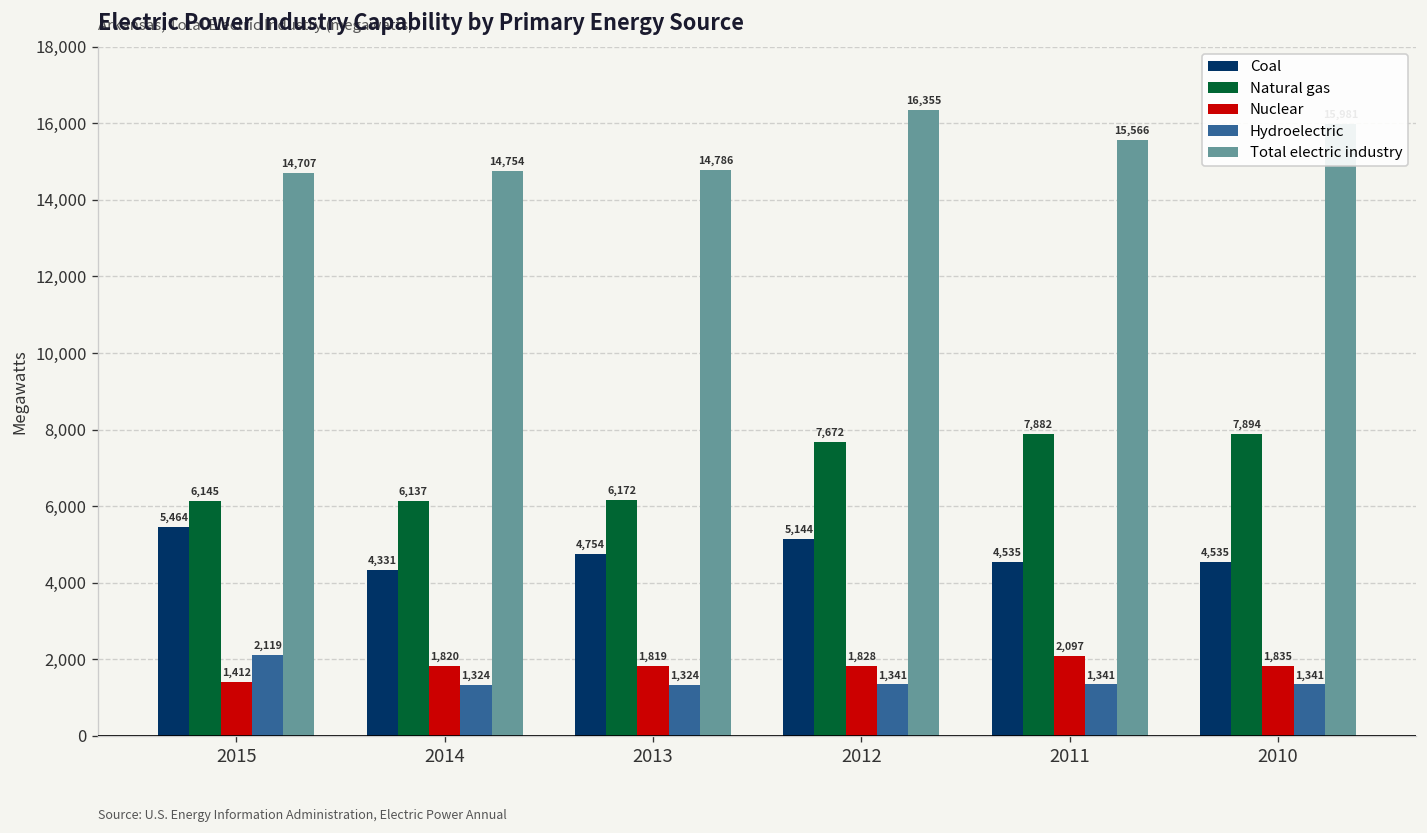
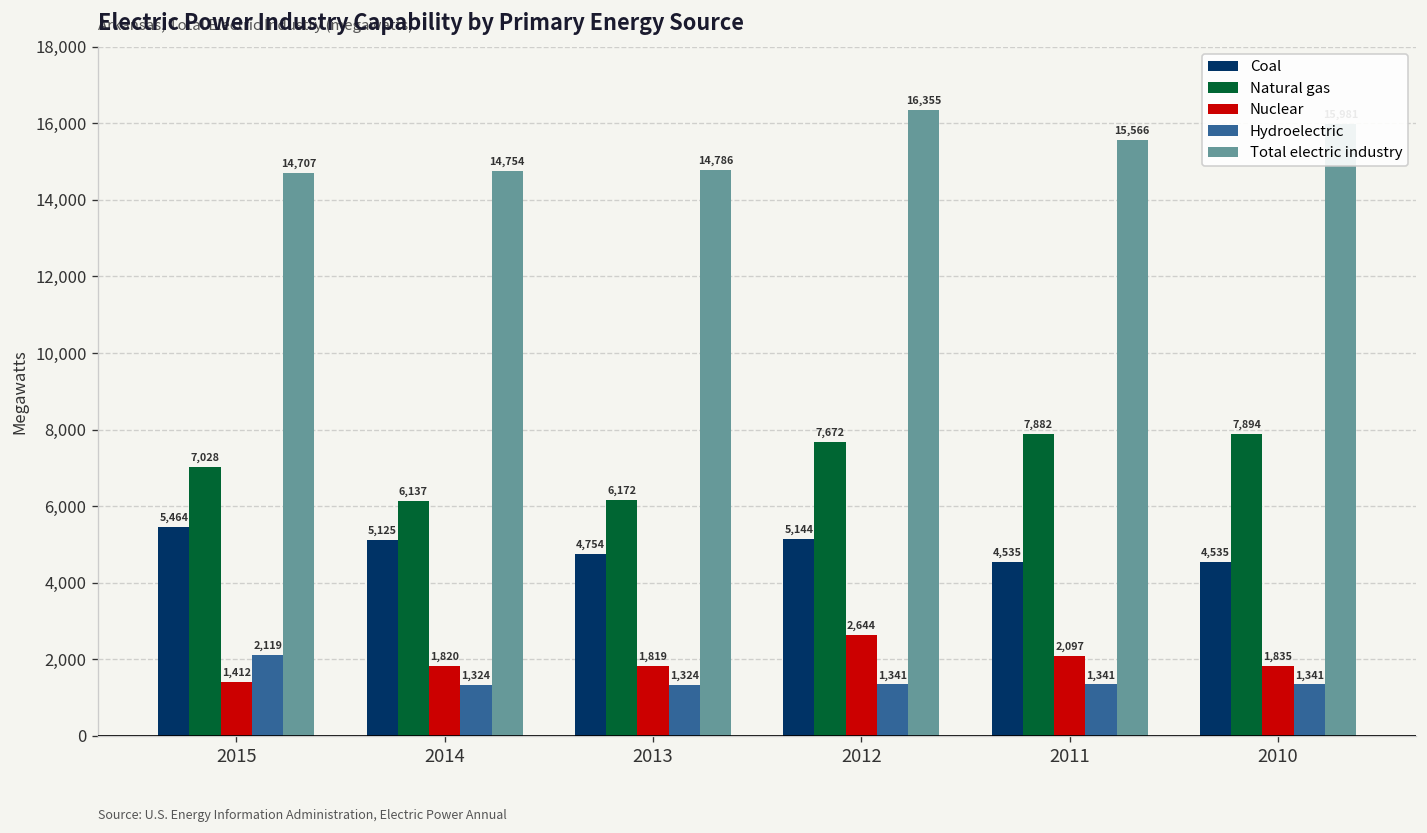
Natural gas, 2015: 6,145 -> 7,028
Coal, 2014: 4,331 -> 5,125
Nuclear, 2012: 1,828 -> 2,644
